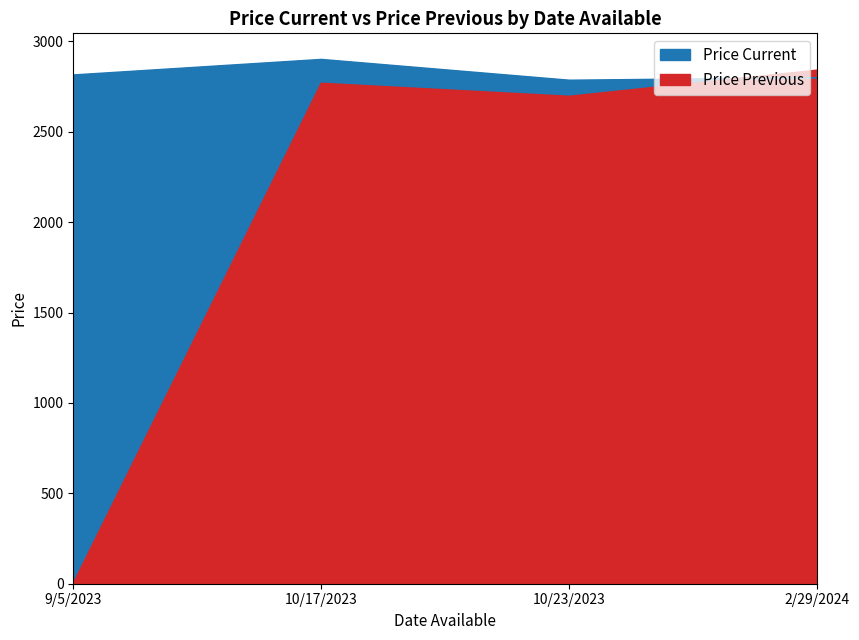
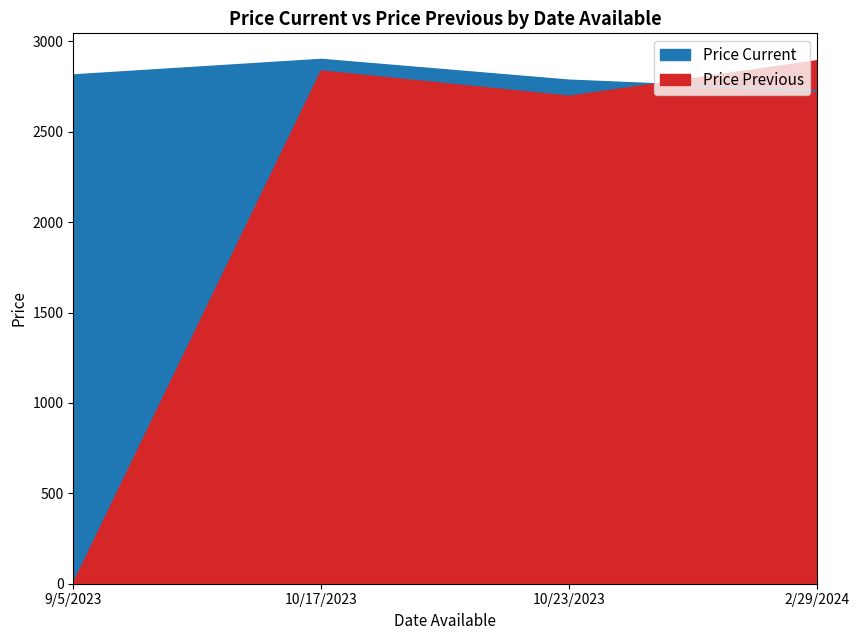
Price Previous, 10/17/2023: 2770 -> 2840
Price Current, 2/29/2024: 2800 -> 2730
Price Previous, 2/29/2024: 2840 -> 2890
